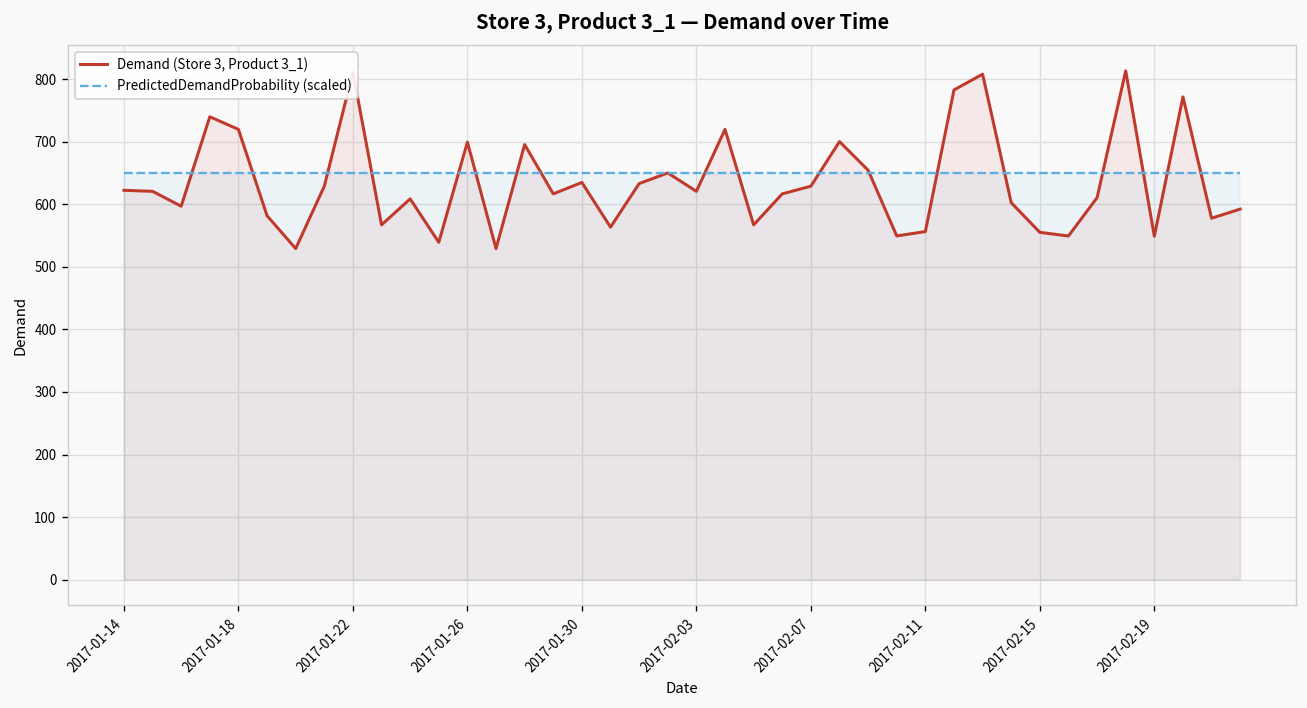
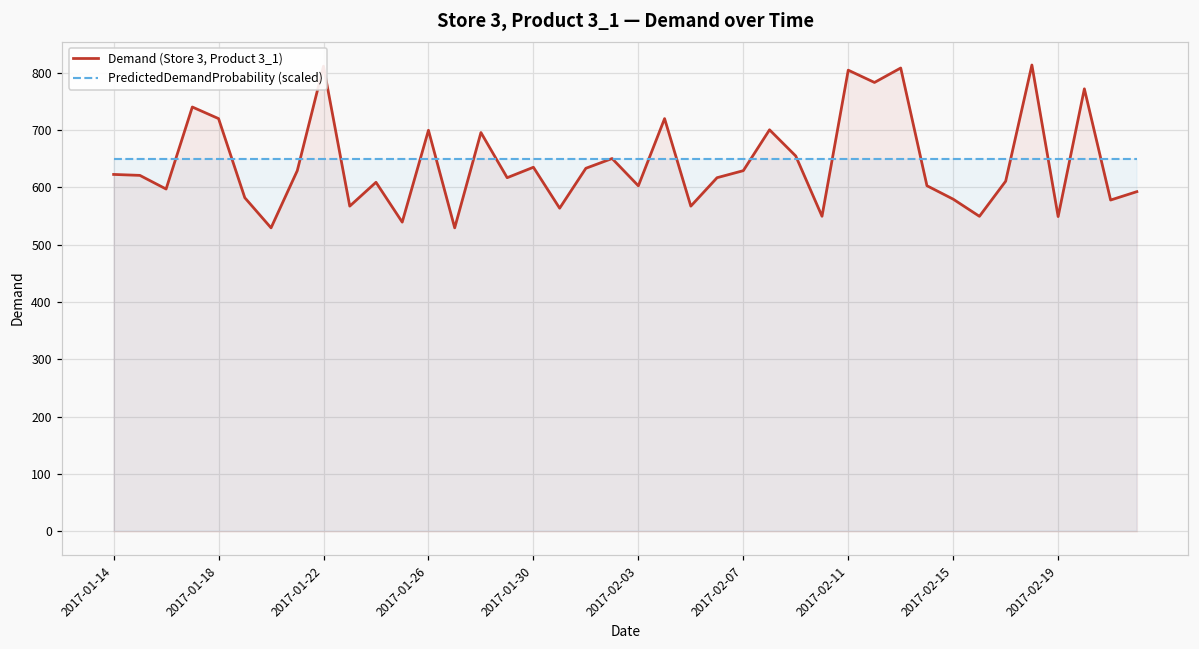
Demand (Store 3, Product 3_1), 2017-02-03: 620 -> 600
Demand (Store 3, Product 3_1), 2017-02-11: 560 -> 800
Demand (Store 3, Product 3_1), 2017-02-15: 560 -> 580
